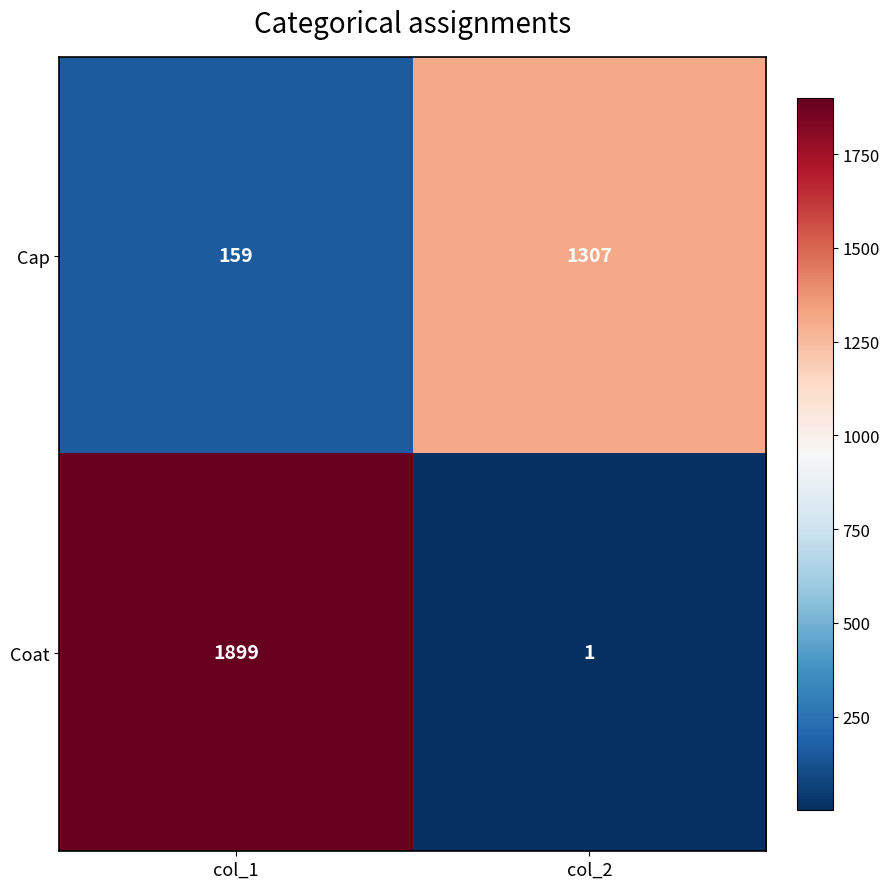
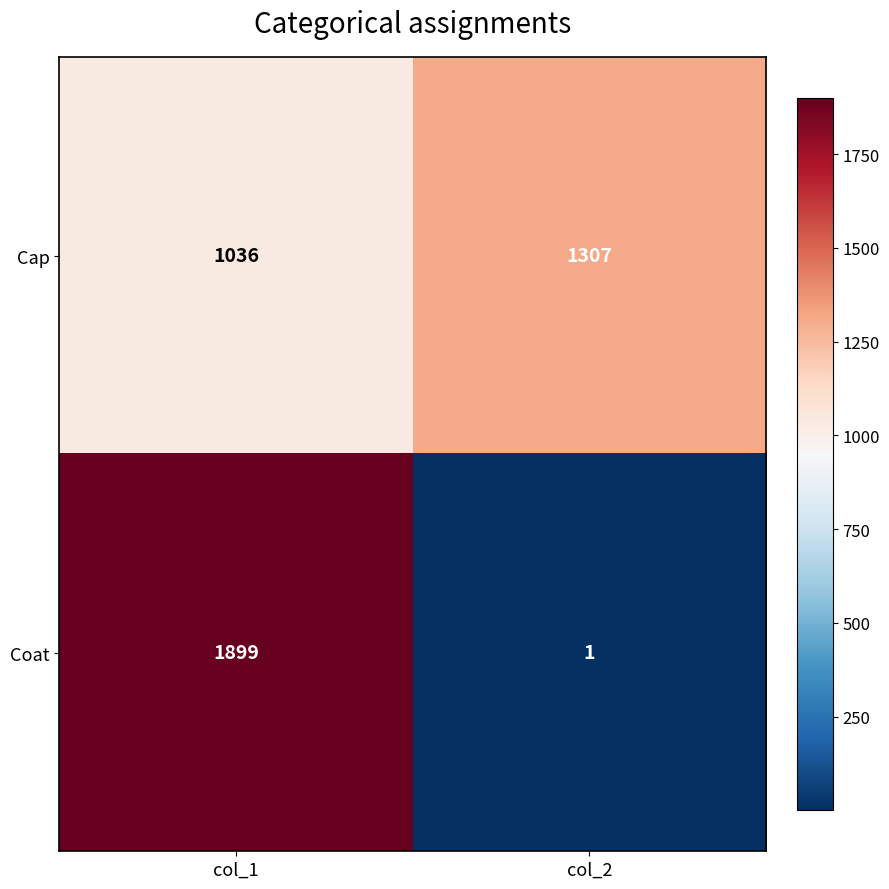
Cap, col_1: 159 -> 1036
